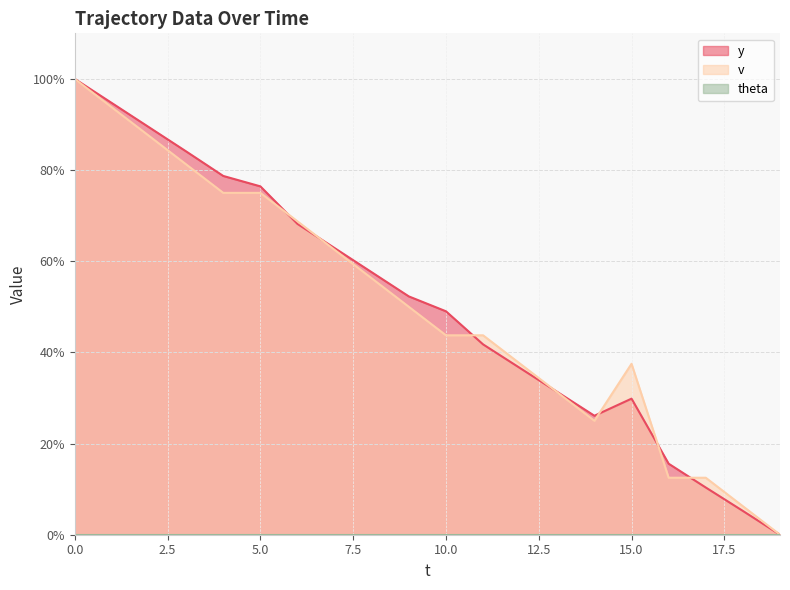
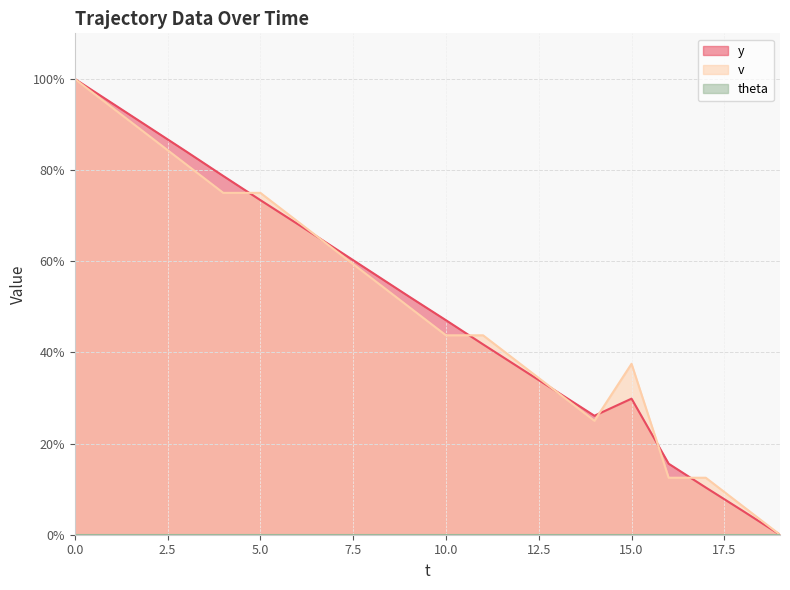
y, 5.0: 76% -> 73%
y, 10.0: 49% -> 47%
